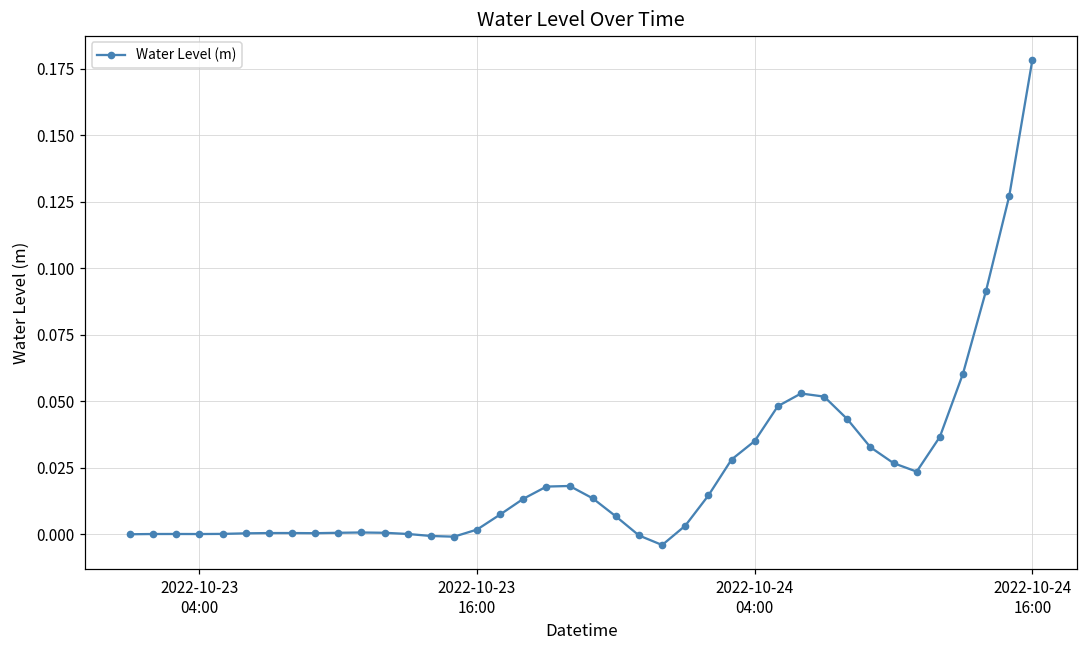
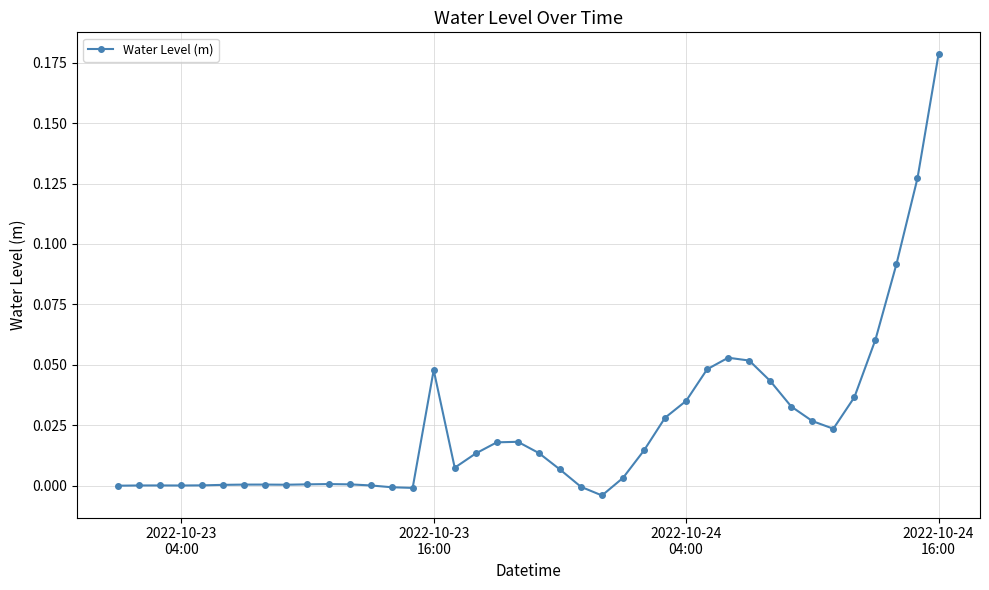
2022-10-23 16:00: 0.002 -> 0.048
